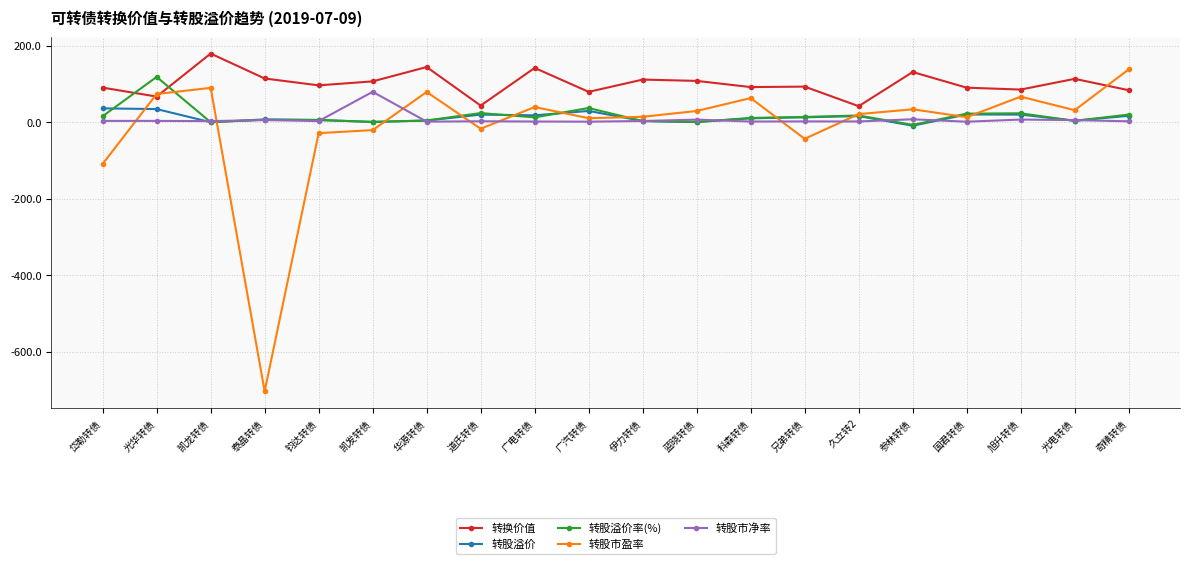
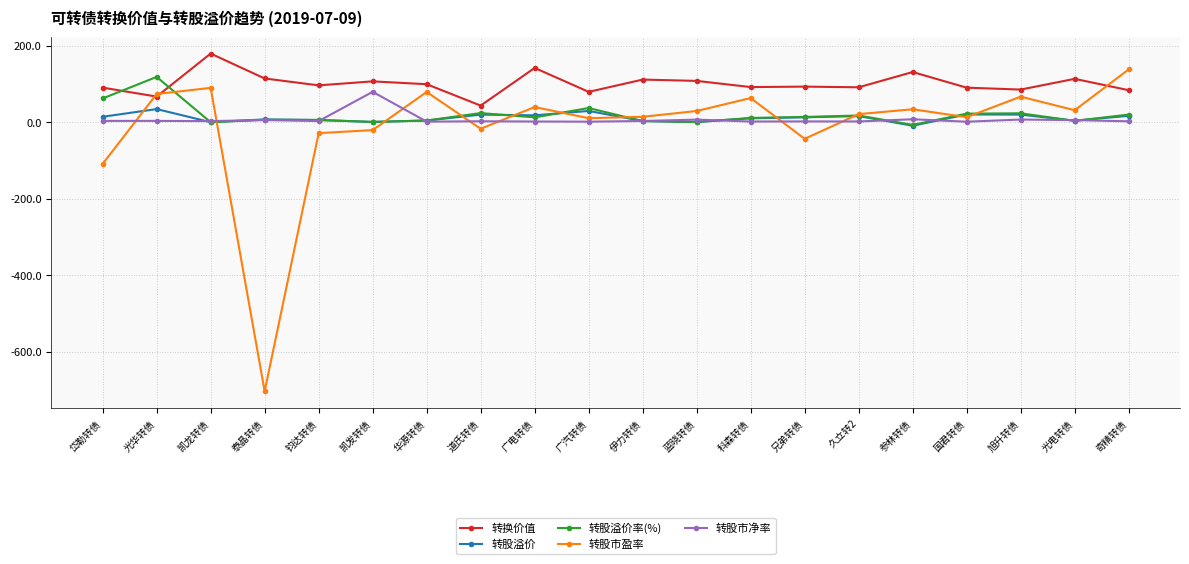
转股溢价, 岱勒转债: 40 -> 10
转股溢价率(%), 岱勒转债: 20 -> 60
转换价值, 华源转债: 140 -> 100
转换价值, 久立转2: 40 -> 90
